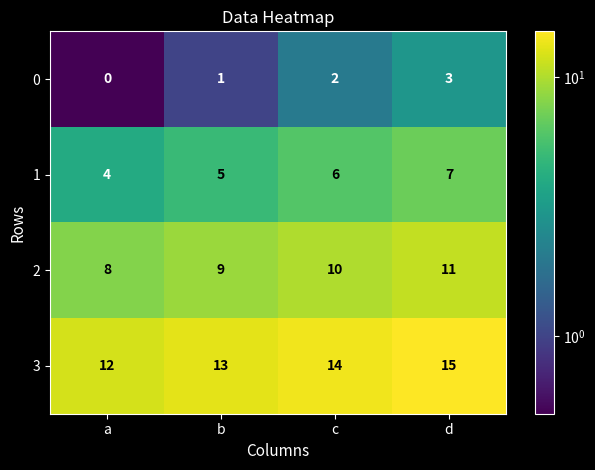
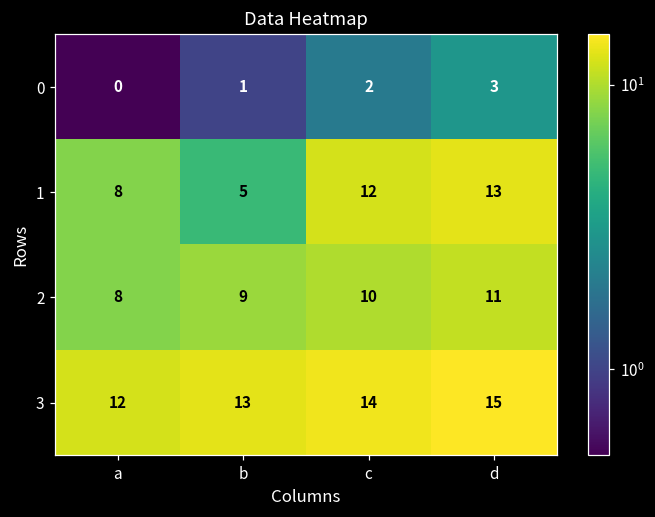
1, a: 4 -> 8
1, c: 6 -> 12
1, d: 7 -> 13
